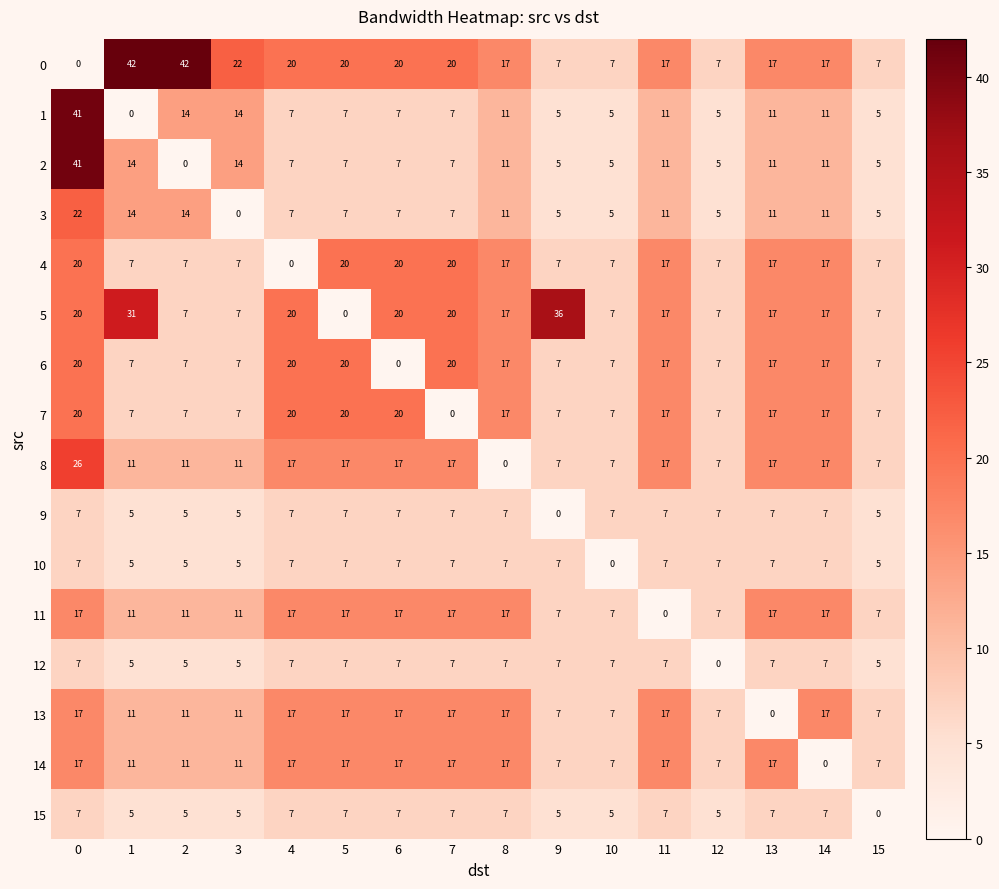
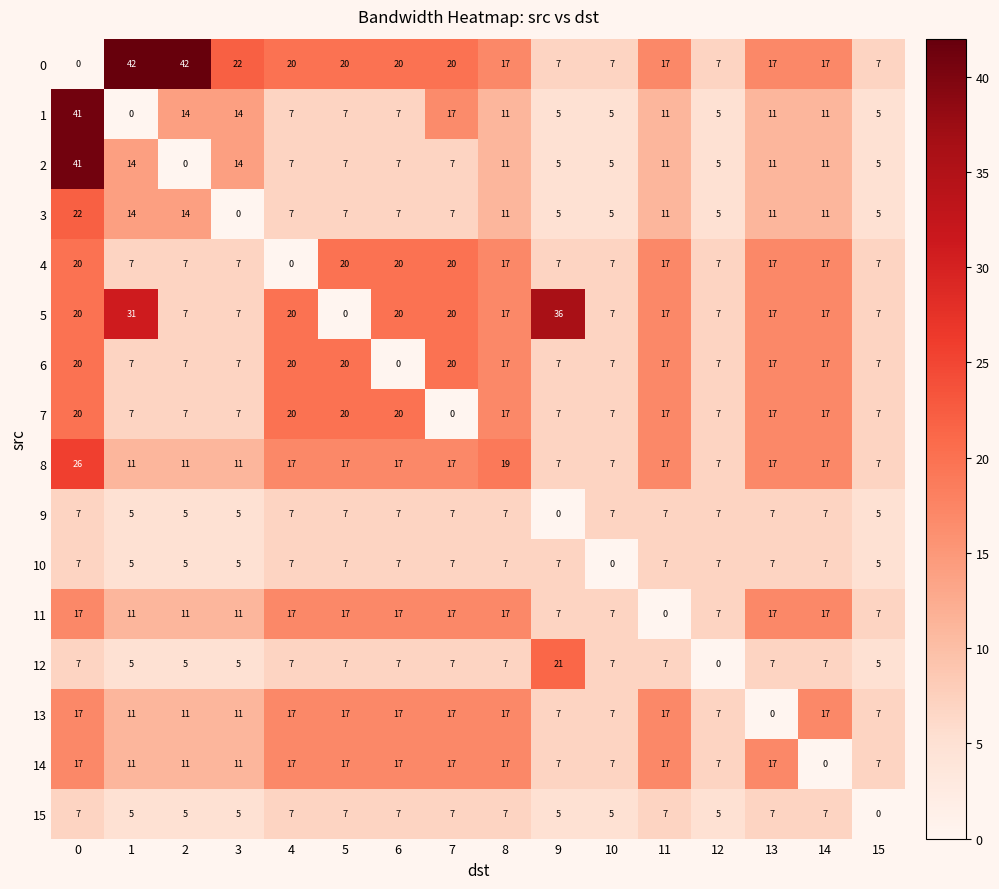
1, 7: 7 -> 17
8, 8: 0 -> 19
12, 9: 7 -> 21
